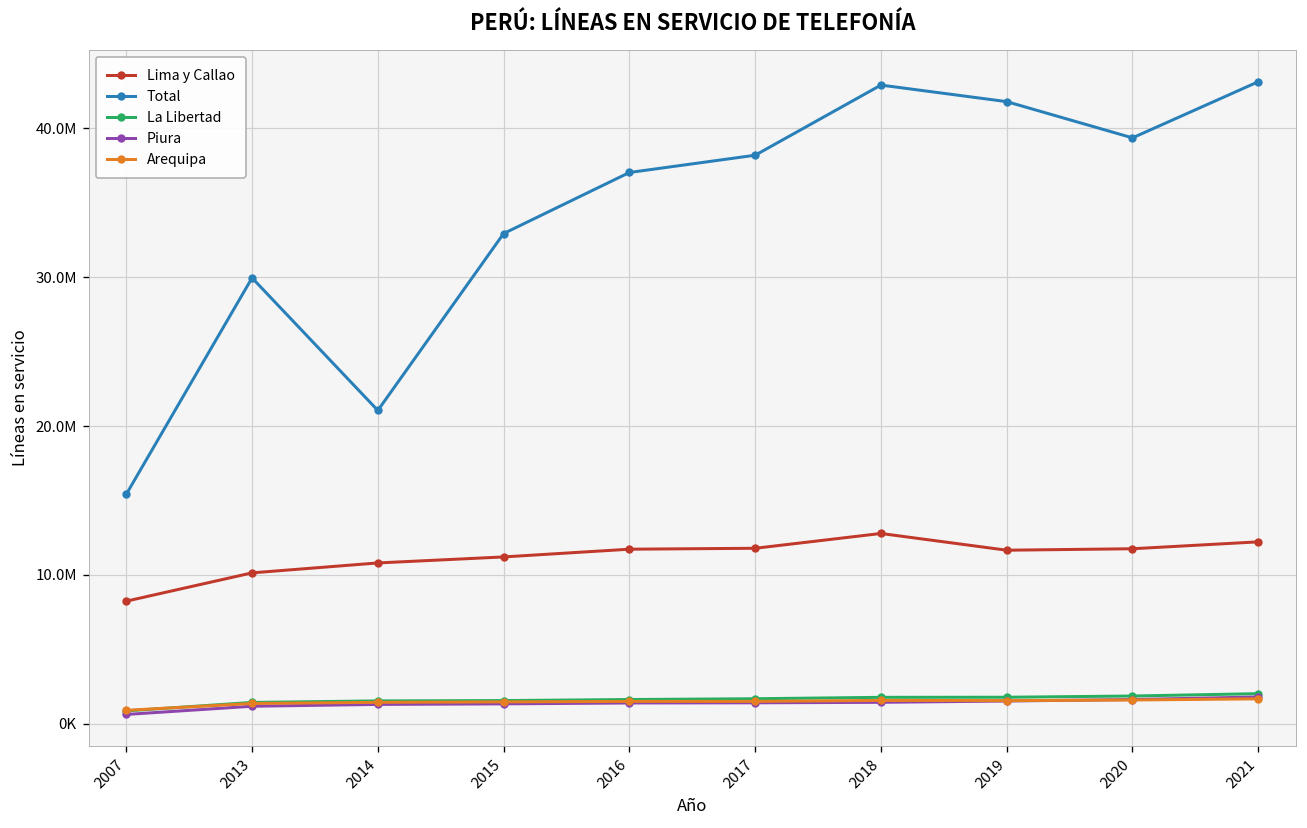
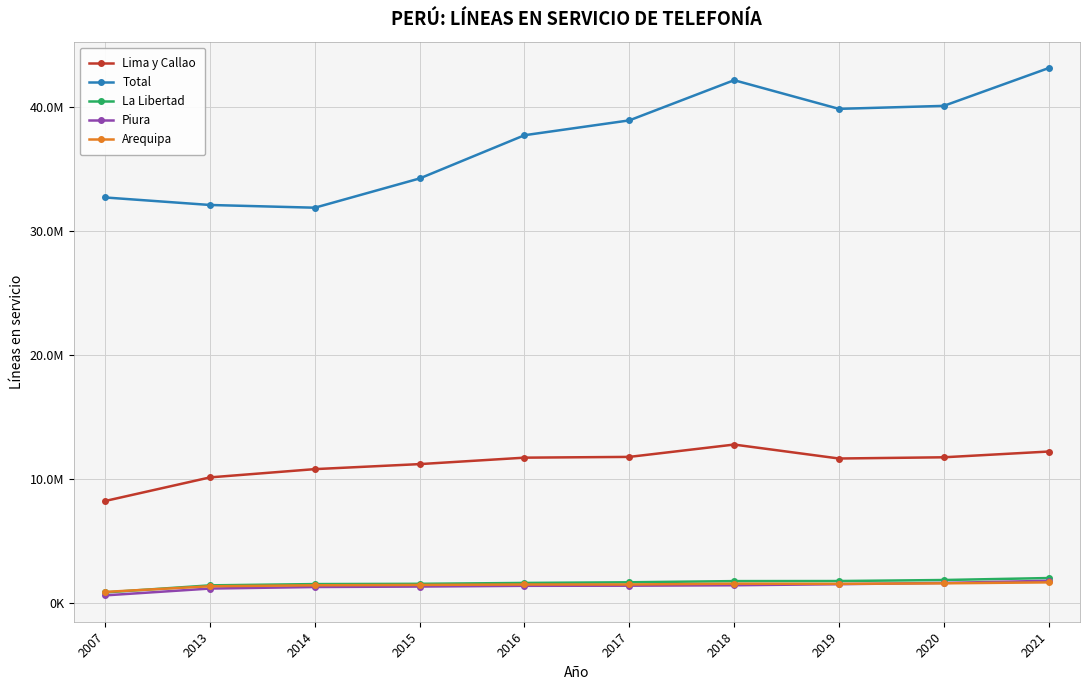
Total, 2007: 15400000 -> 32700000
Total, 2013: 30000000 -> 32100000
Total, 2014: 21000000 -> 31900000
Total, 2015: 32900000 -> 34200000
Total, 2016: 37000000 -> 37700000
Total, 2017: 38200000 -> 38900000
Total, 2018: 42900000 -> 42200000
Total, 2019: 41800000 -> 39800000
Total, 2020: 39400000 -> 40100000
